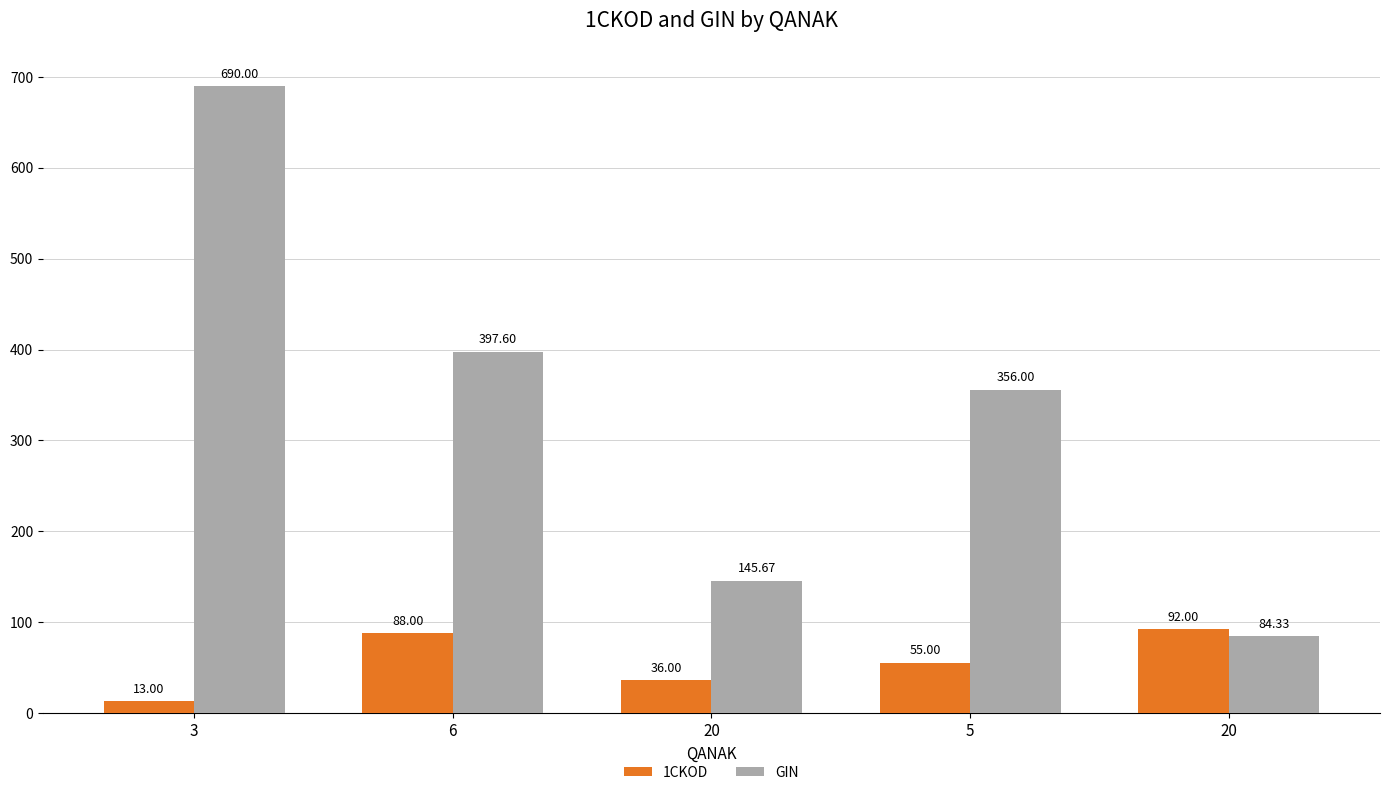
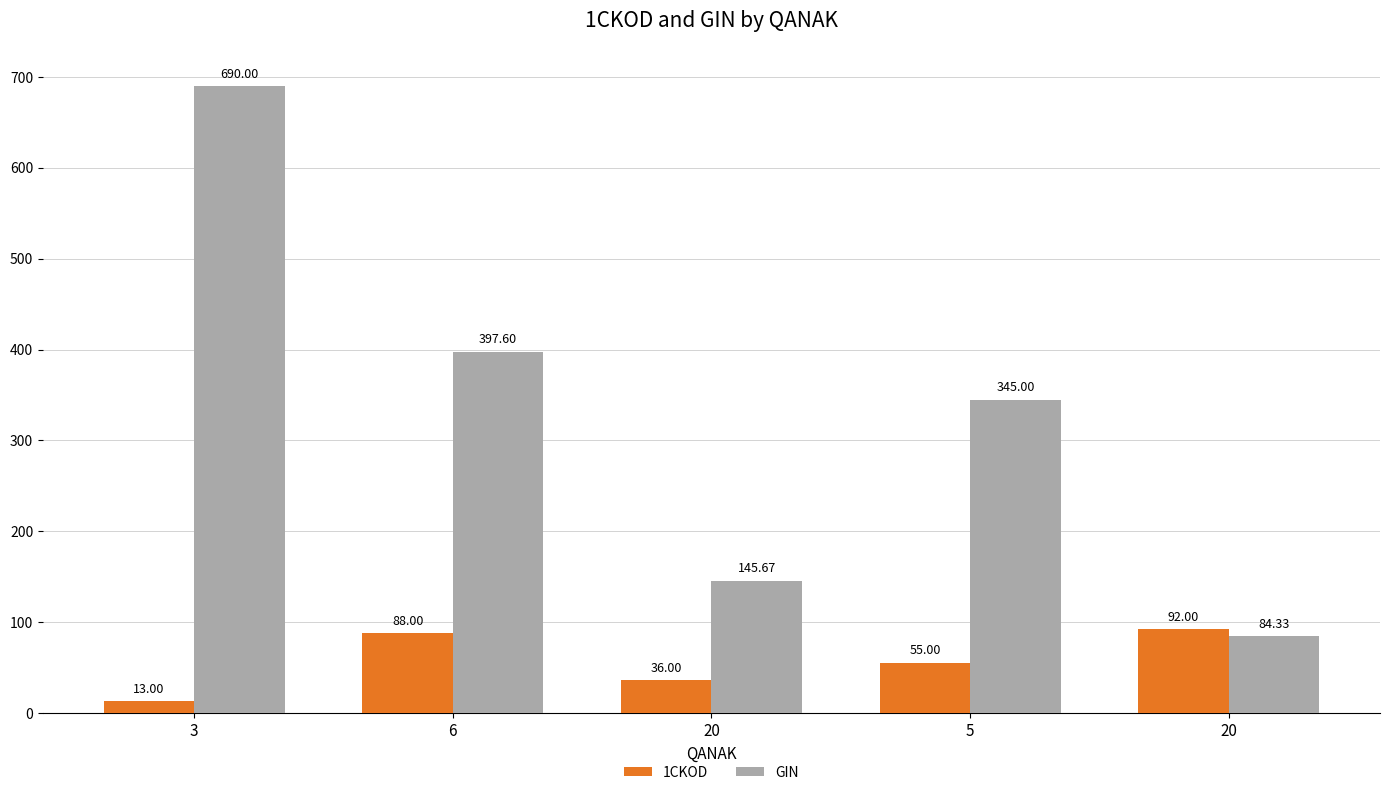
GIN, 5: 356.00 -> 345.00
